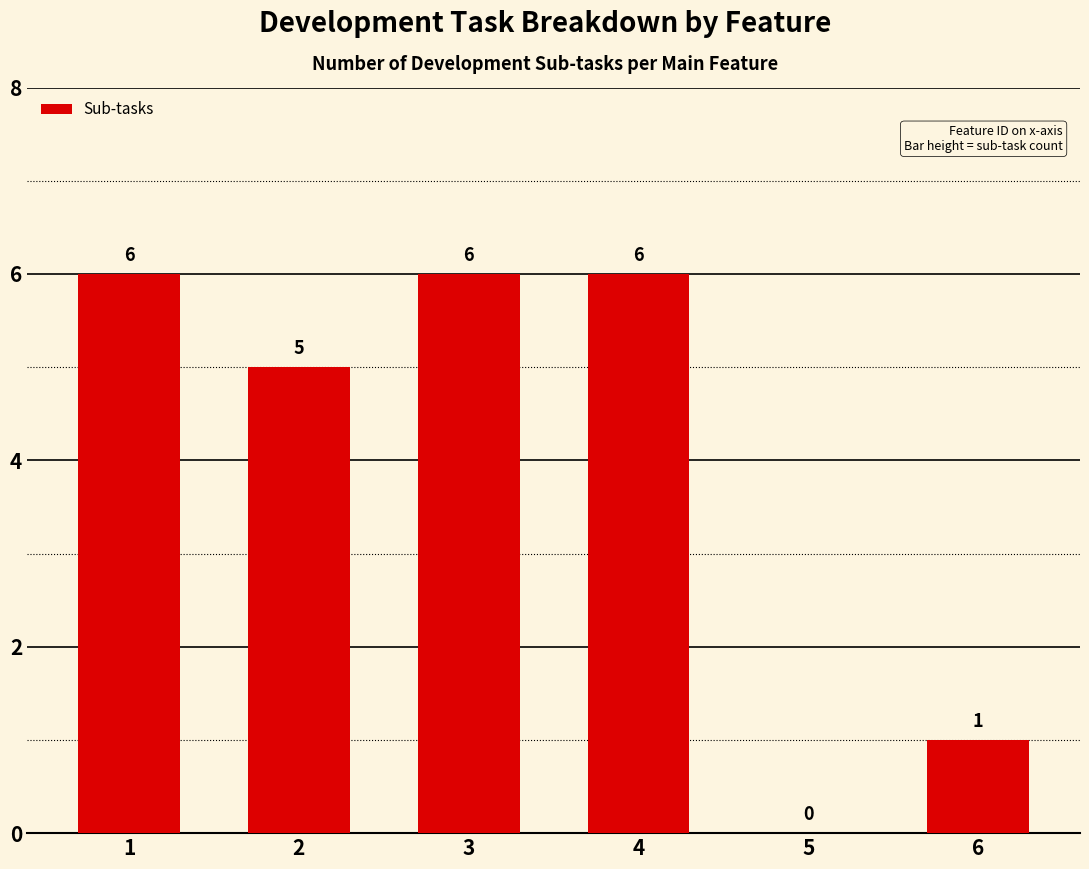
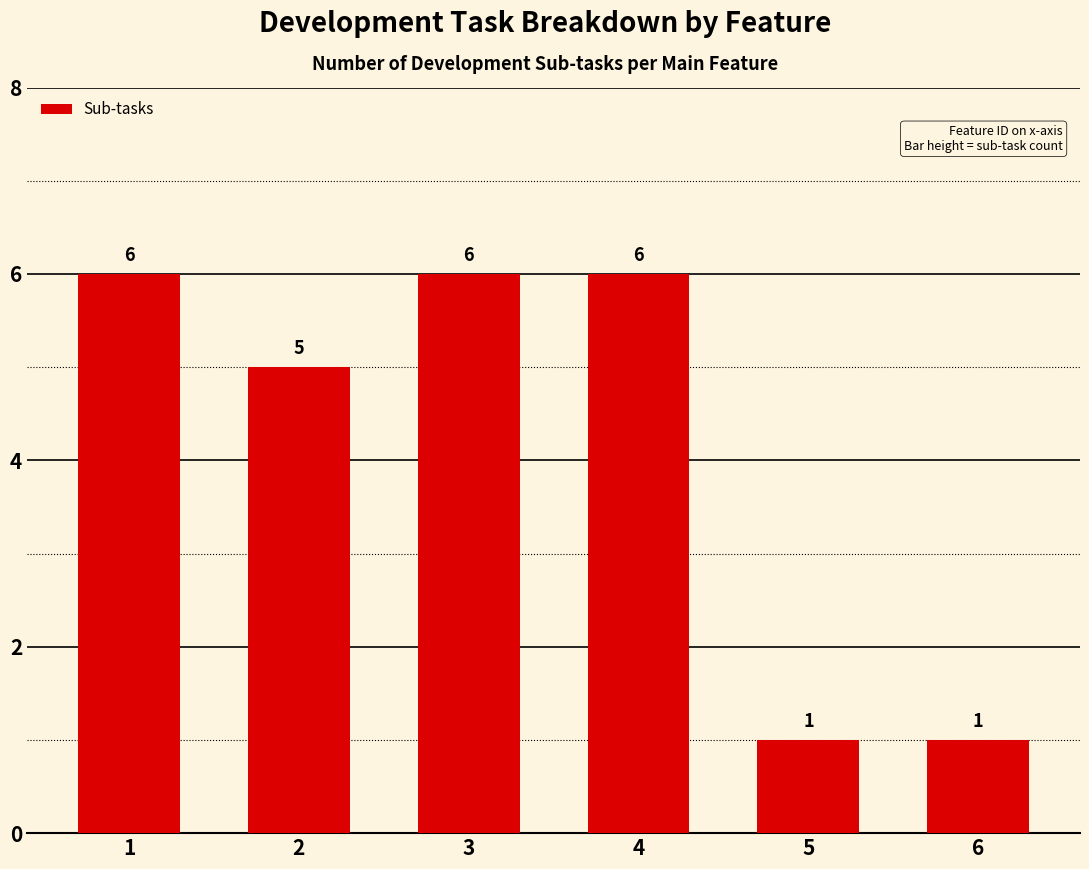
5: 0 -> 1
